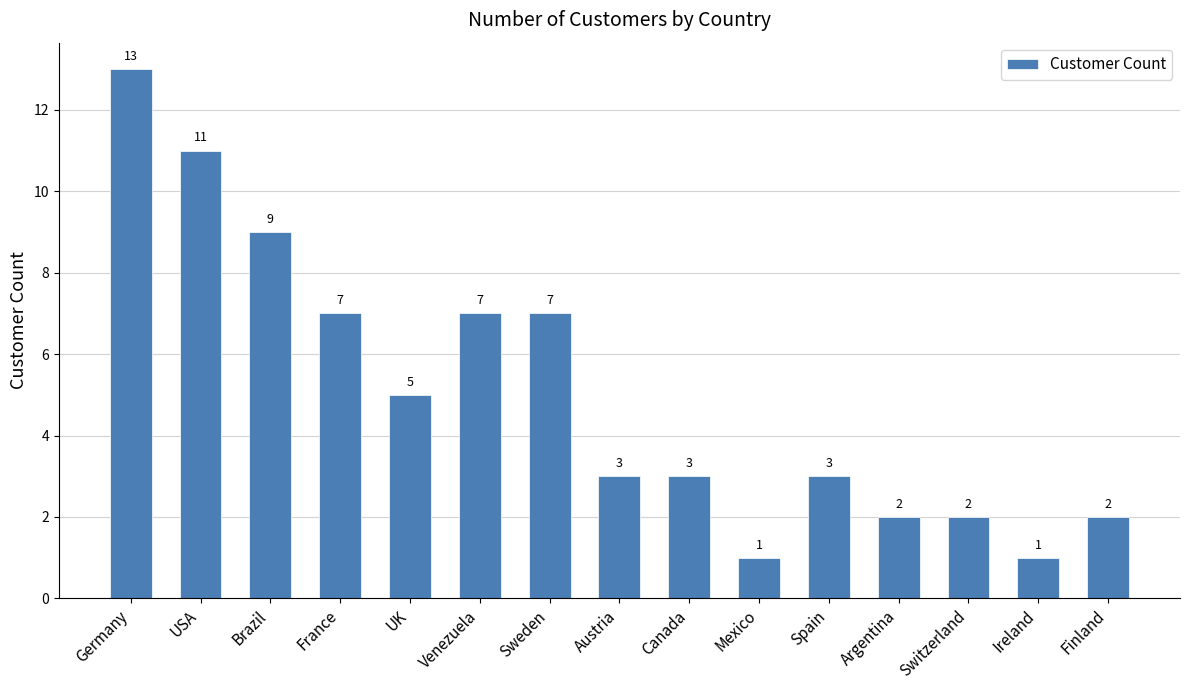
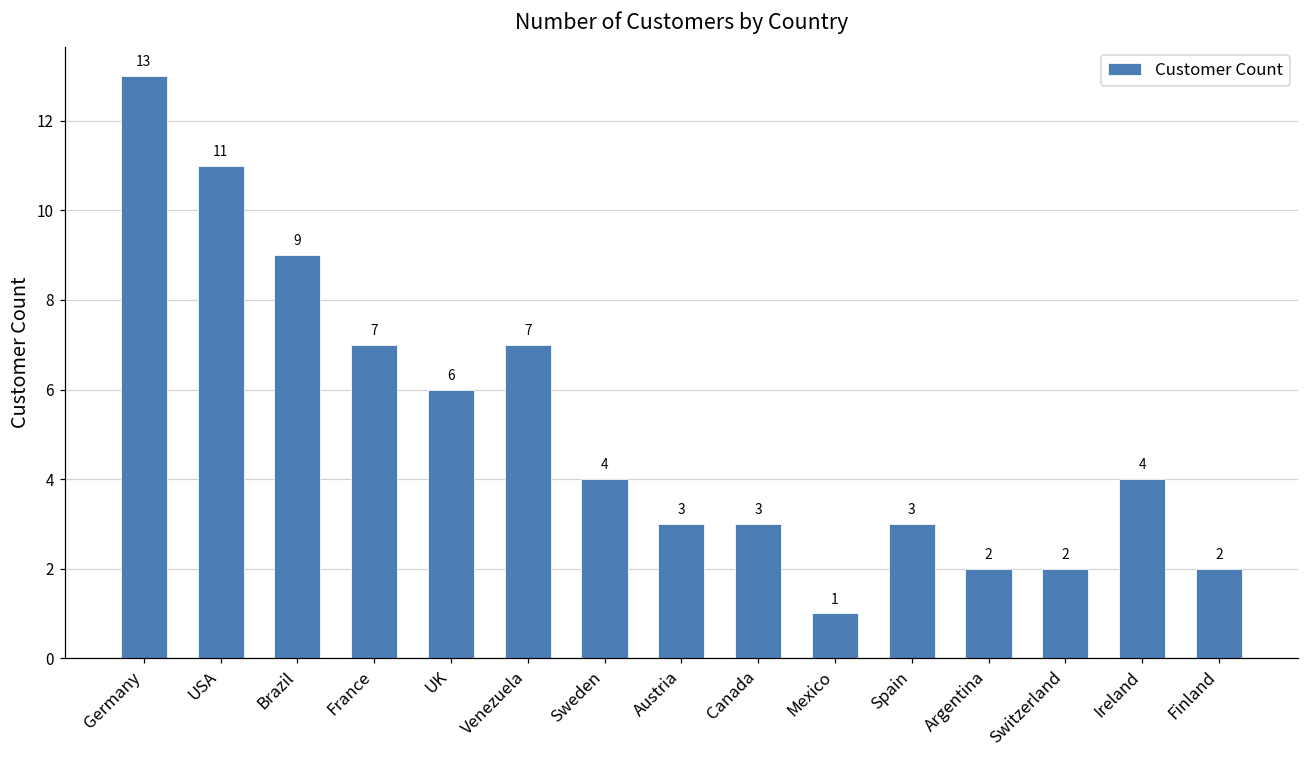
UK: 5 -> 6
Sweden: 7 -> 4
Ireland: 1 -> 4
